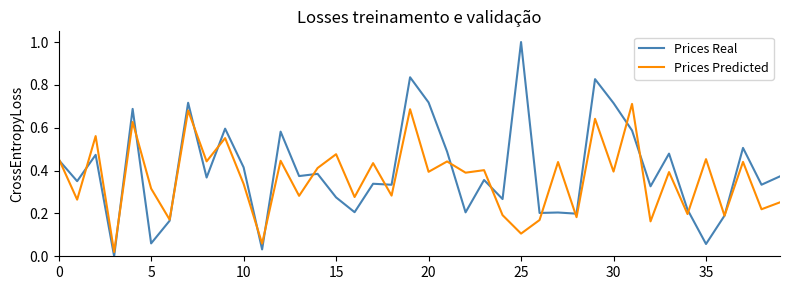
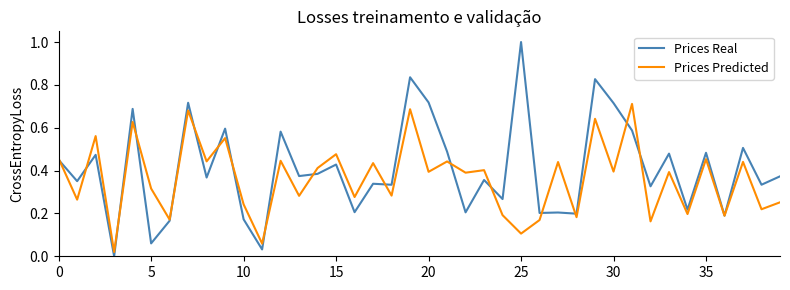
Prices Real, 10: 0.42 -> 0.17
Prices Predicted, 10: 0.34 -> 0.24
Prices Real, 15: 0.27 -> 0.43
Prices Real, 35: 0.06 -> 0.48
